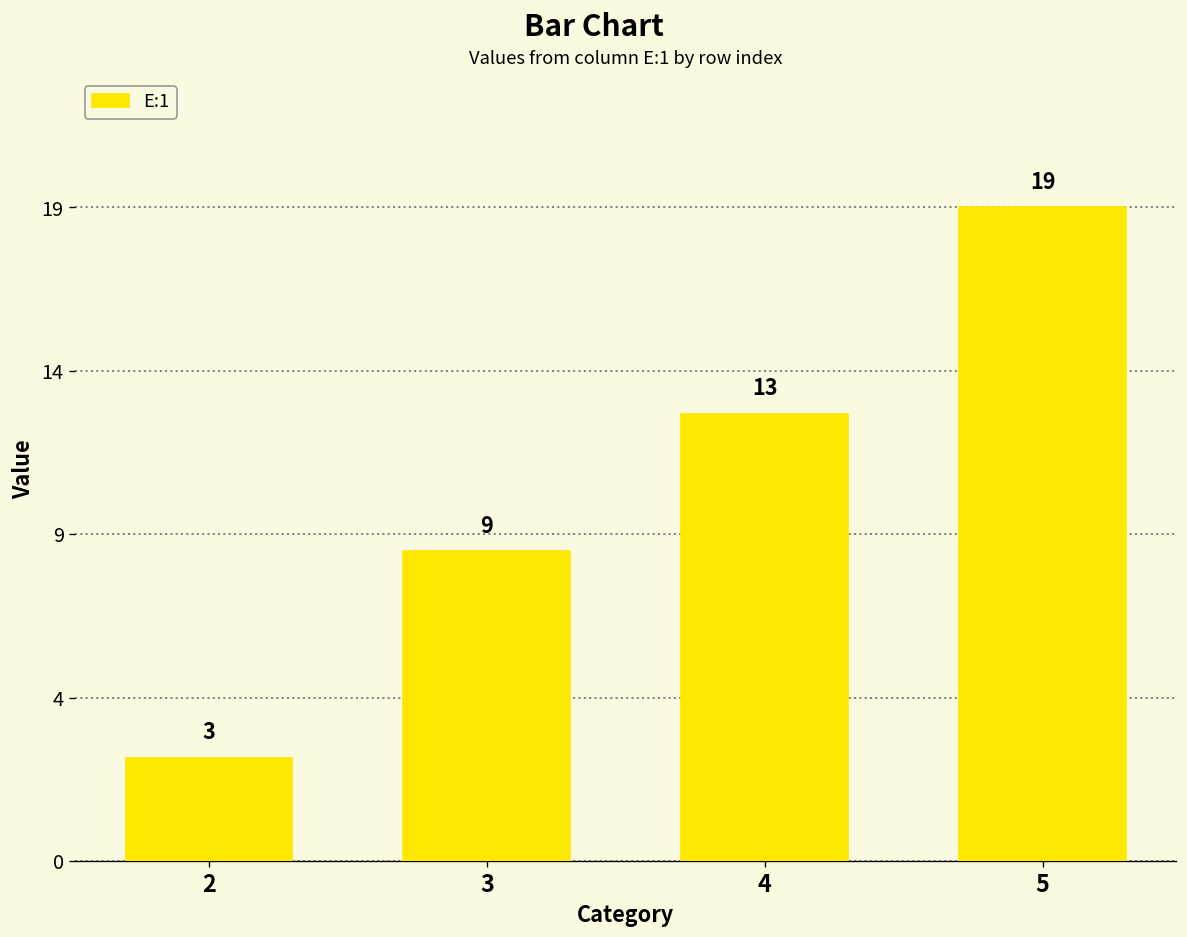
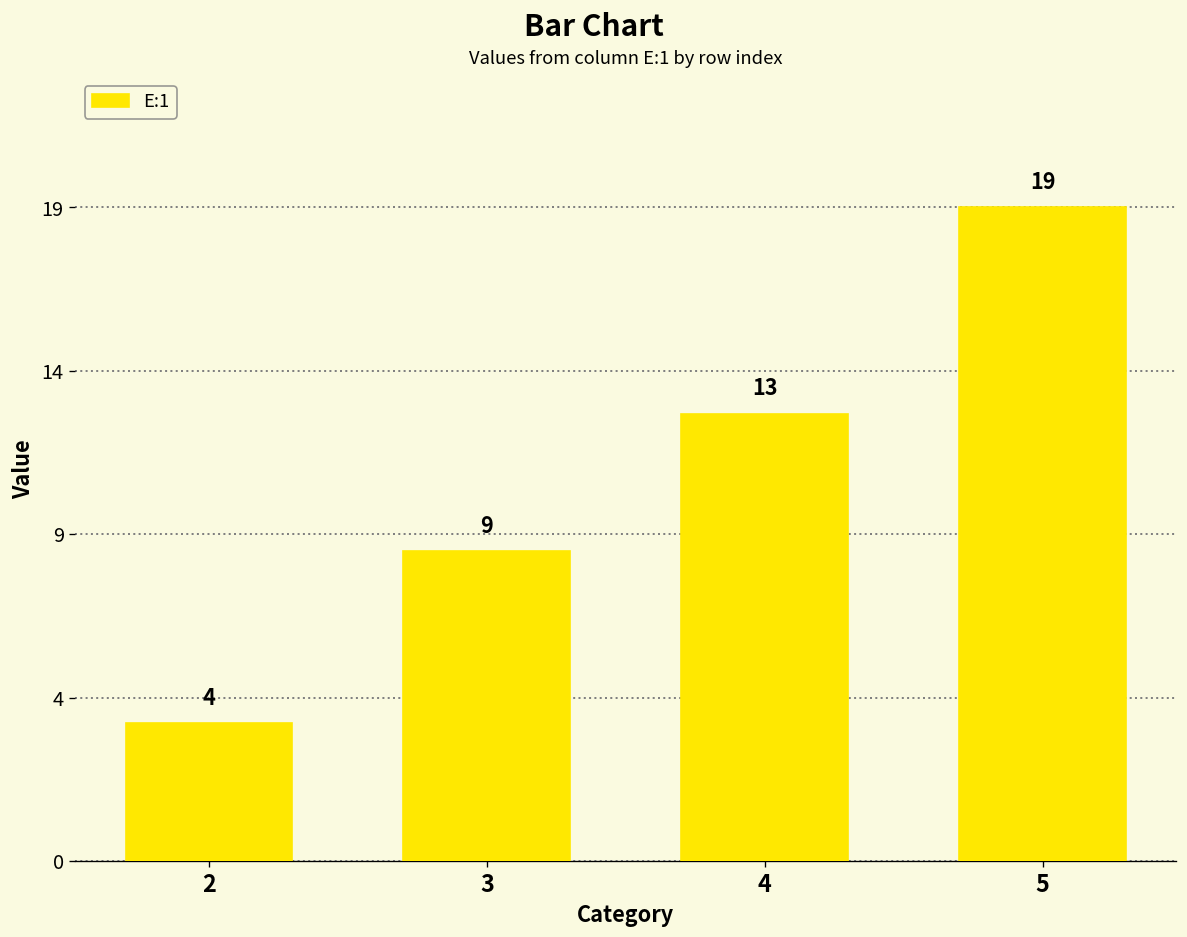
2: 3 -> 4
